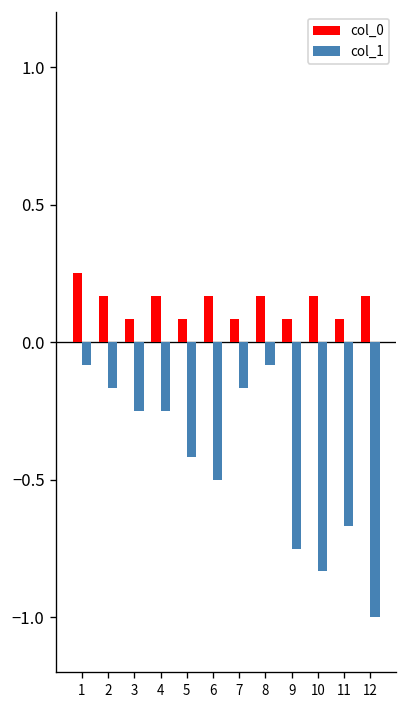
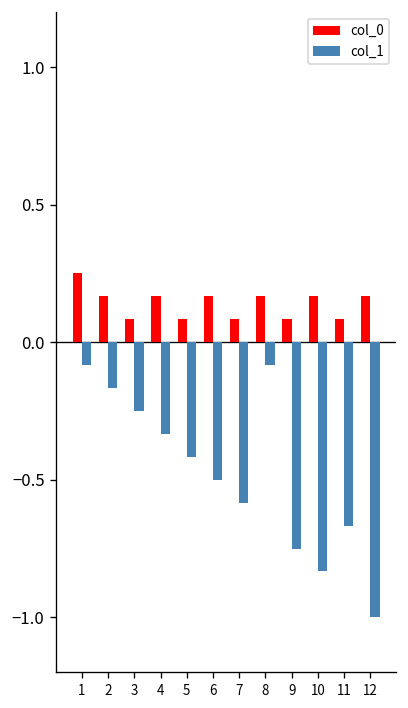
col_1, 4: -0.25 -> -0.33
col_1, 7: -0.17 -> -0.58
